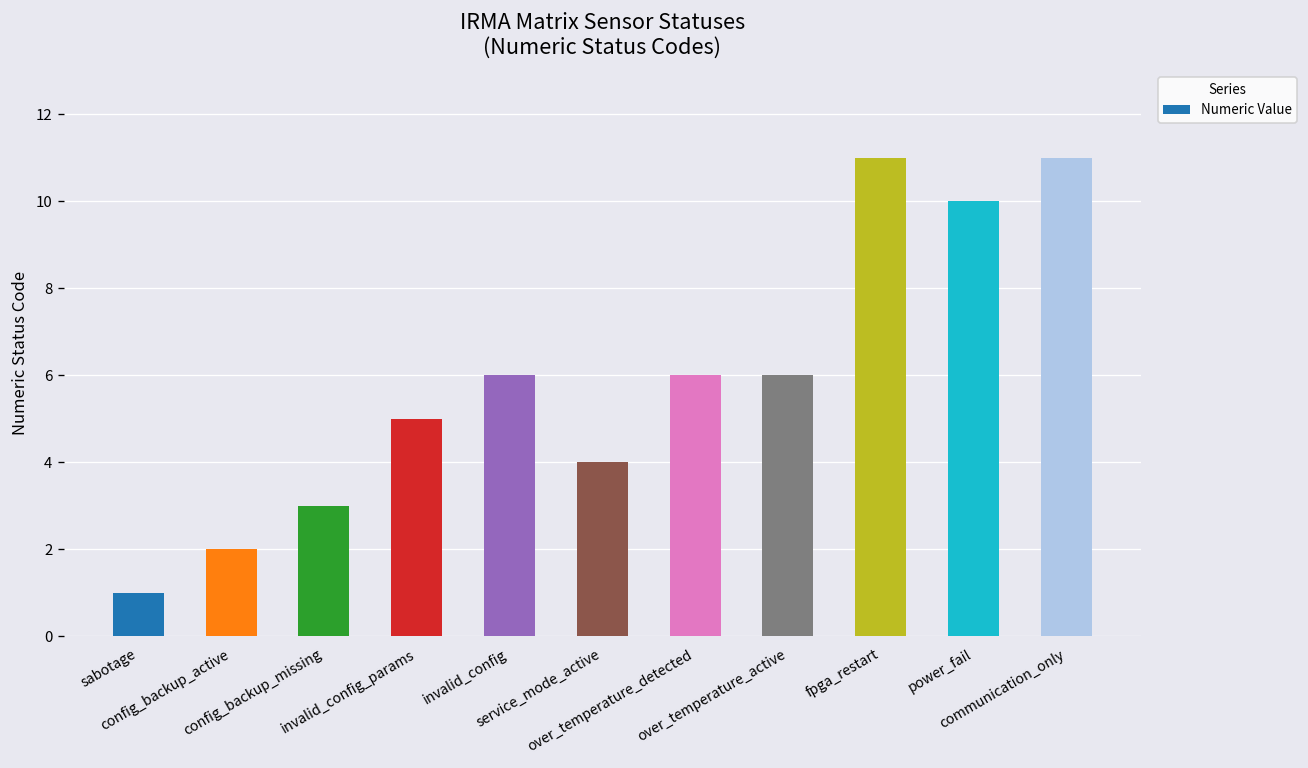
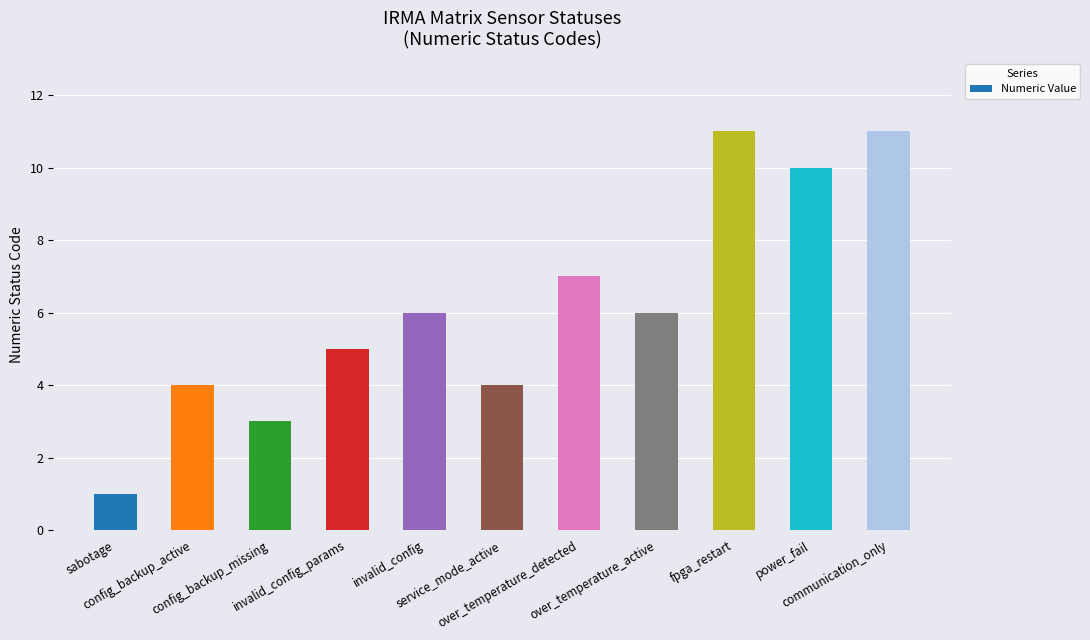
config_backup_active: 2 -> 4
over_temperature_detected: 6 -> 7
